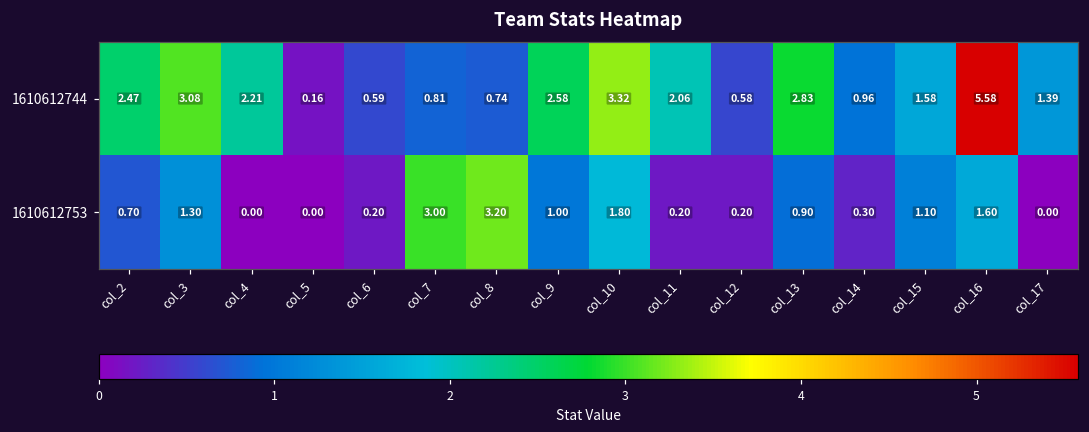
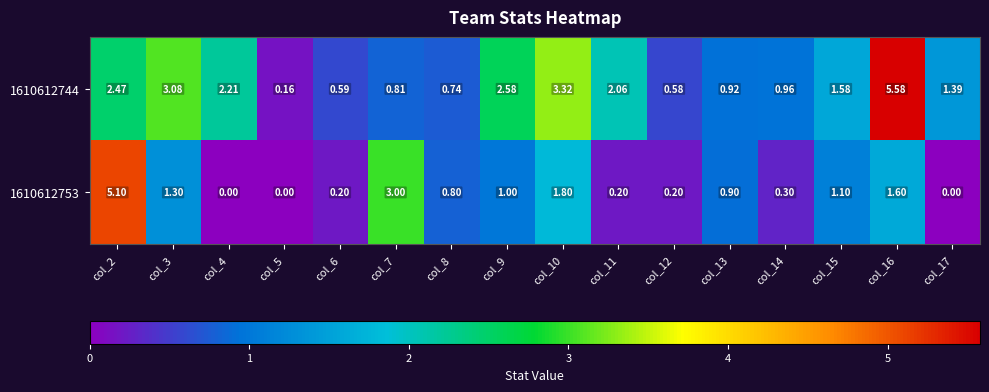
1610612744, col_13: 2.83 -> 0.92
1610612753, col_2: 0.70 -> 5.10
1610612753, col_8: 3.20 -> 0.80
